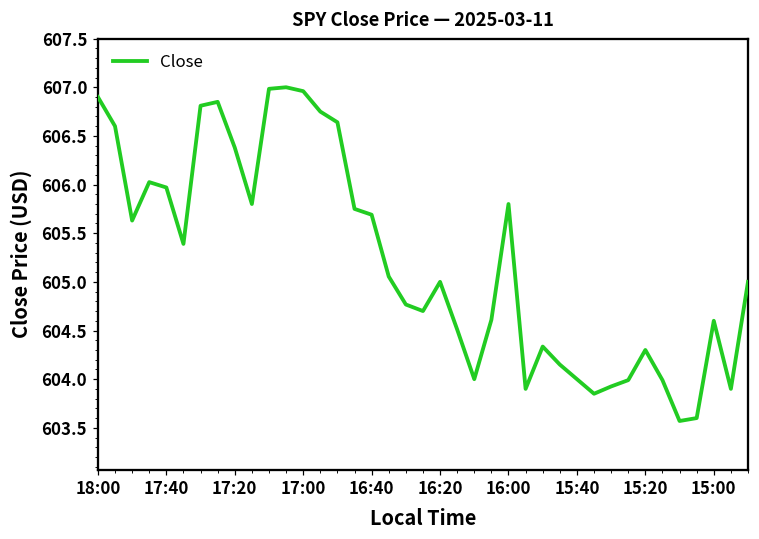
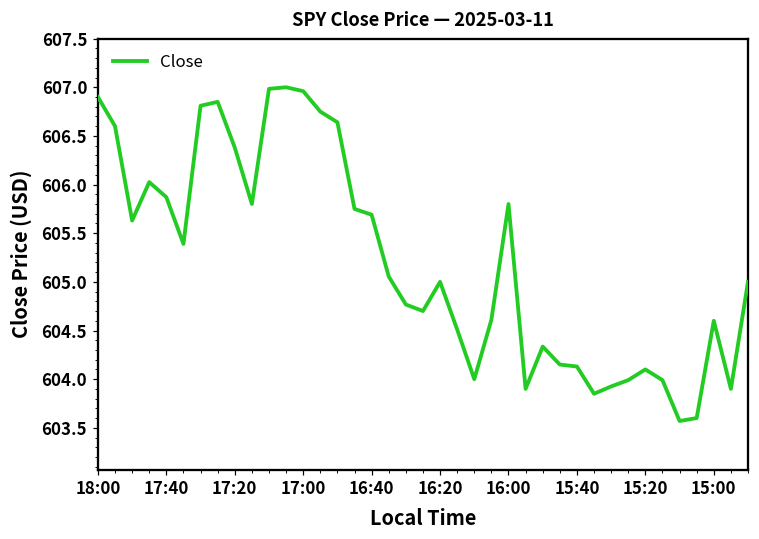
17:40: 606.0 -> 605.9
15:40: 604.0 -> 604.1
15:20: 604.3 -> 604.1
